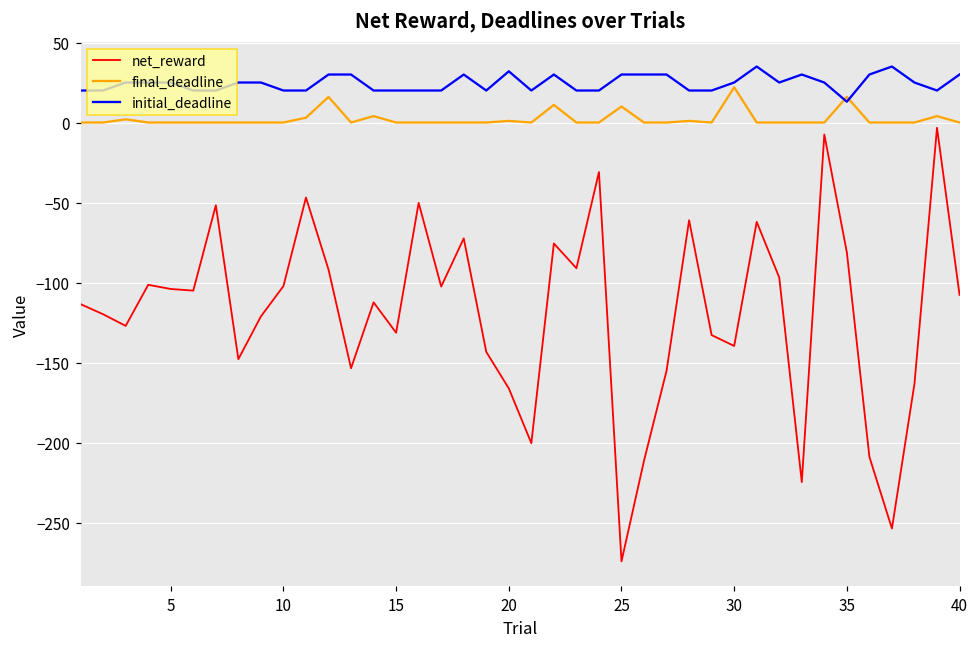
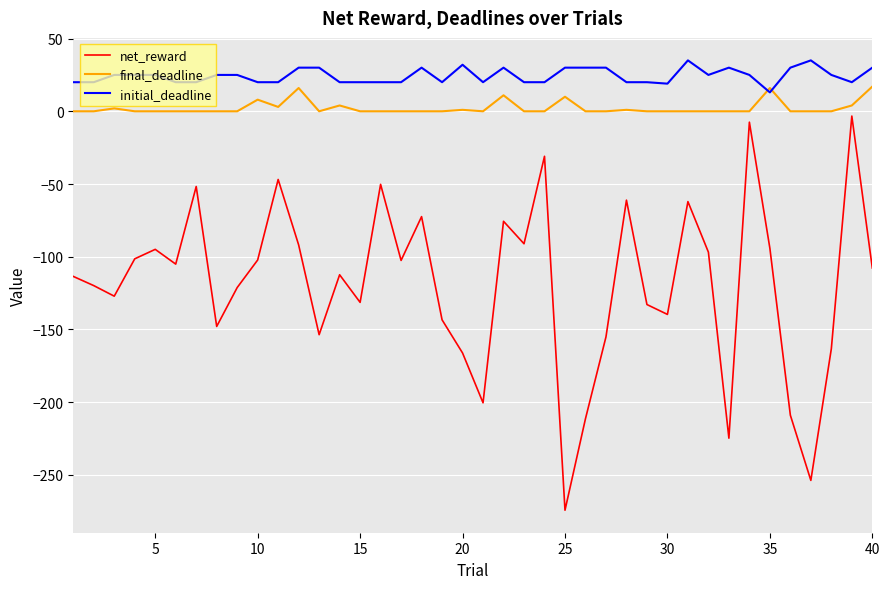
net_reward, 5: -104 -> -95
final_deadline, 10: 0 -> 8
final_deadline, 30: 22 -> 0
initial_deadline, 30: 25 -> 19
net_reward, 35: -81 -> -94
final_deadline, 40: 0 -> 17
